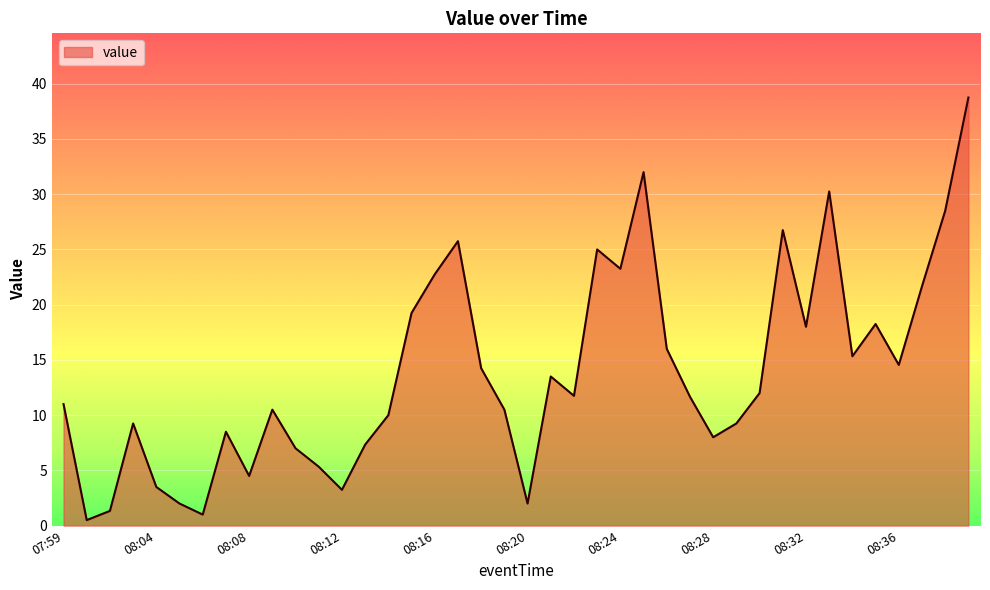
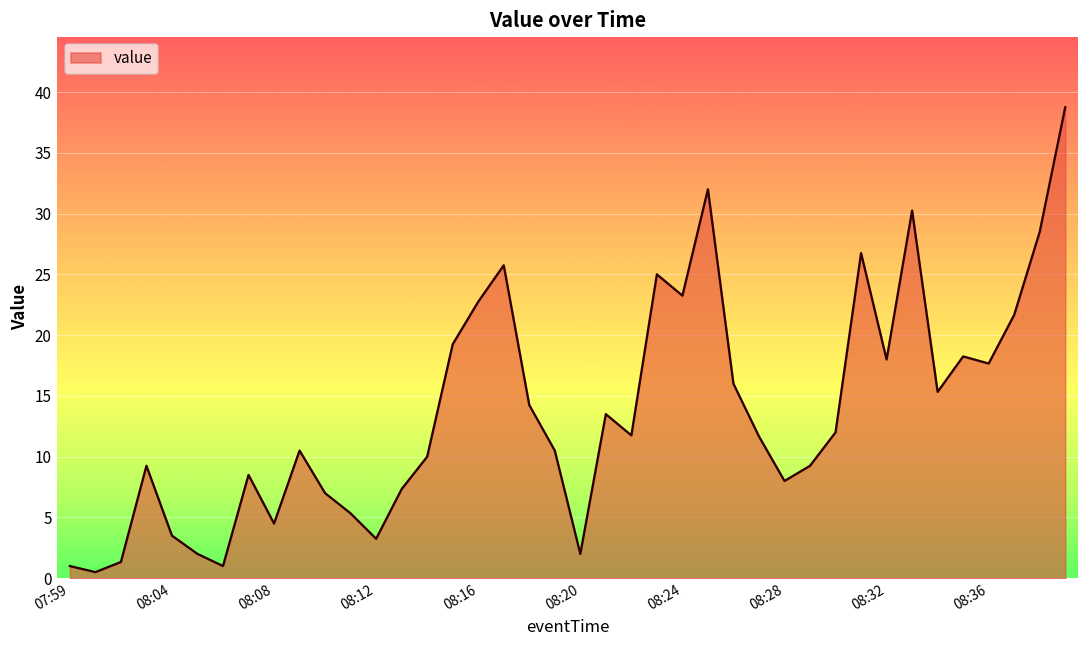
07:59: 11 -> 1
08:36: 14.6 -> 17.7
